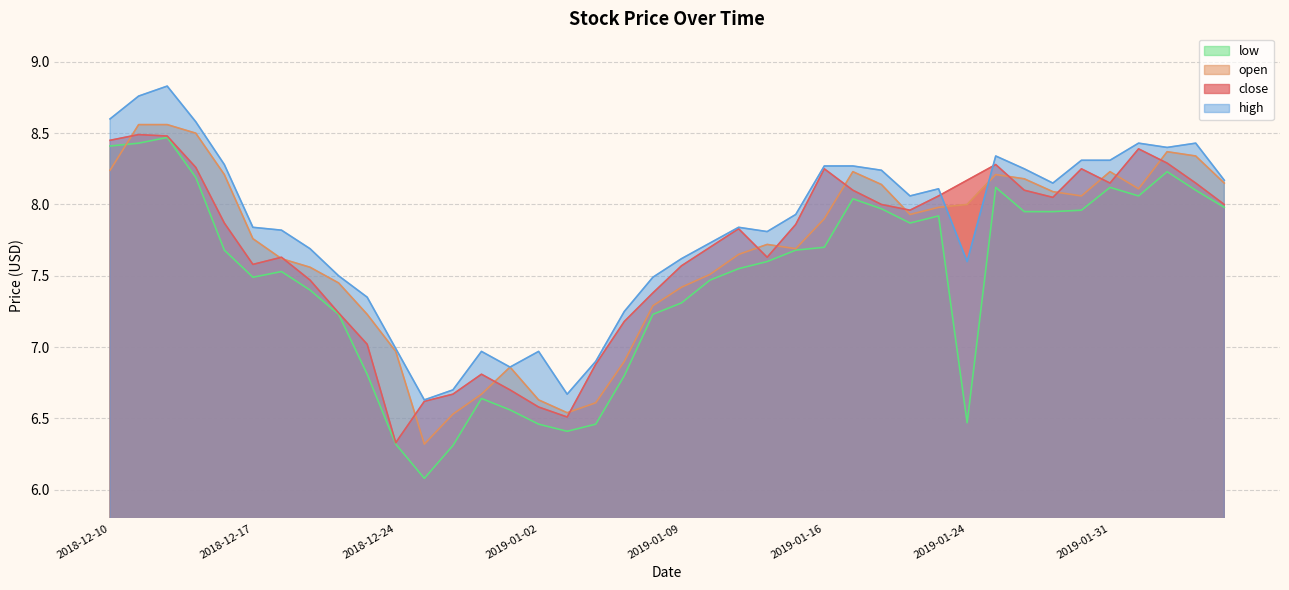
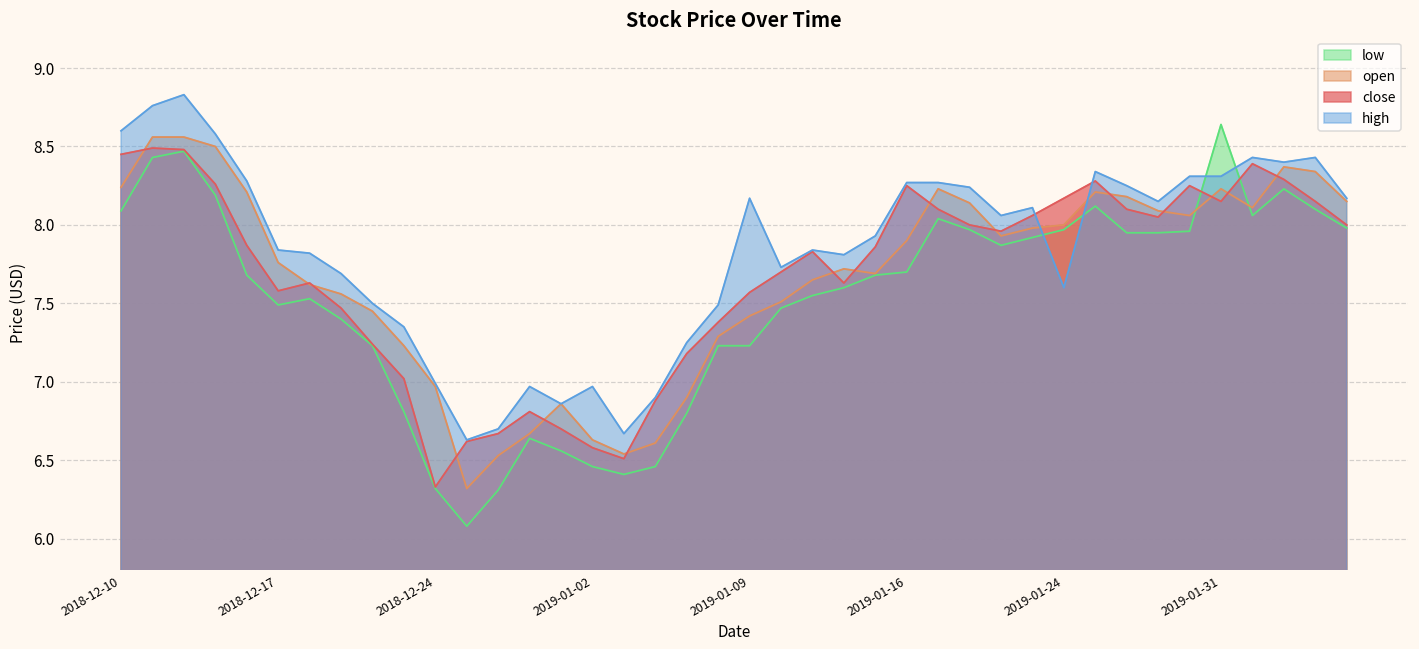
low, 2018-12-10: 8.41 -> 8.09
low, 2019-01-09: 7.31 -> 7.23
high, 2019-01-09: 7.62 -> 8.17
low, 2019-01-24: 6.47 -> 7.97
low, 2019-01-31: 8.12 -> 8.64
